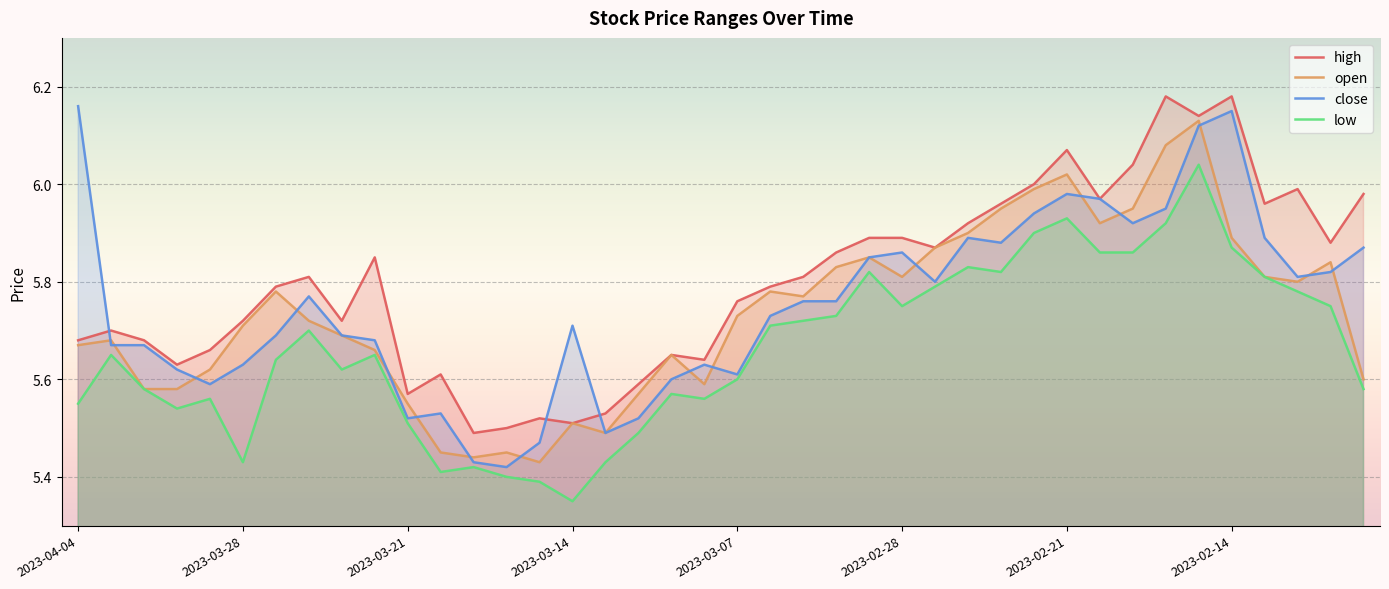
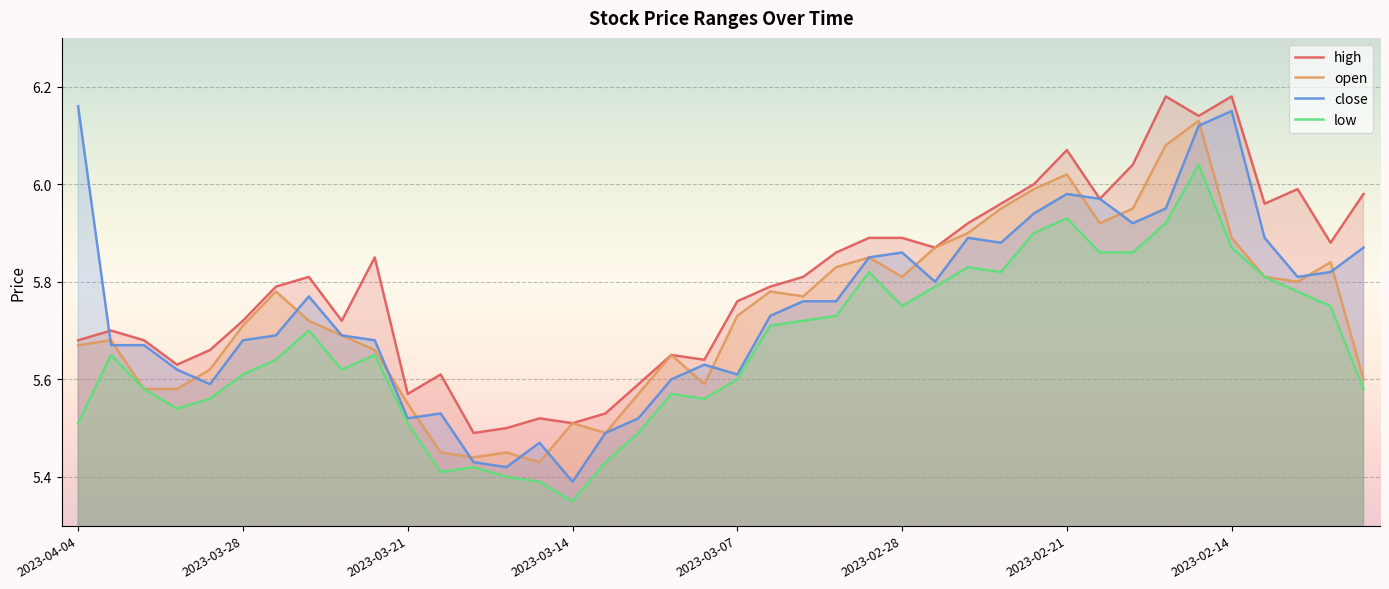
low, 2023-04-04: 5.55 -> 5.51
close, 2023-03-28: 5.63 -> 5.68
low, 2023-03-28: 5.43 -> 5.61
close, 2023-03-14: 5.71 -> 5.39
